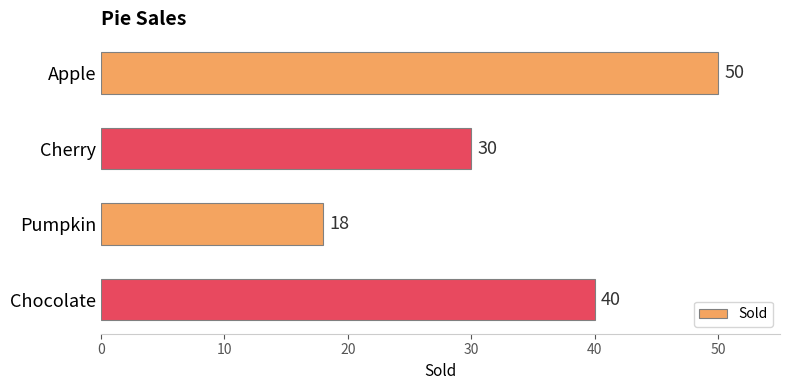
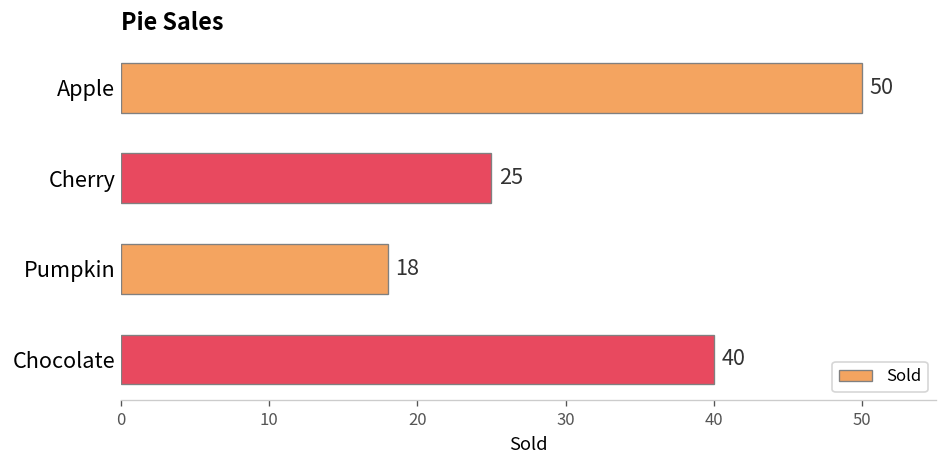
Cherry: 30 -> 25
